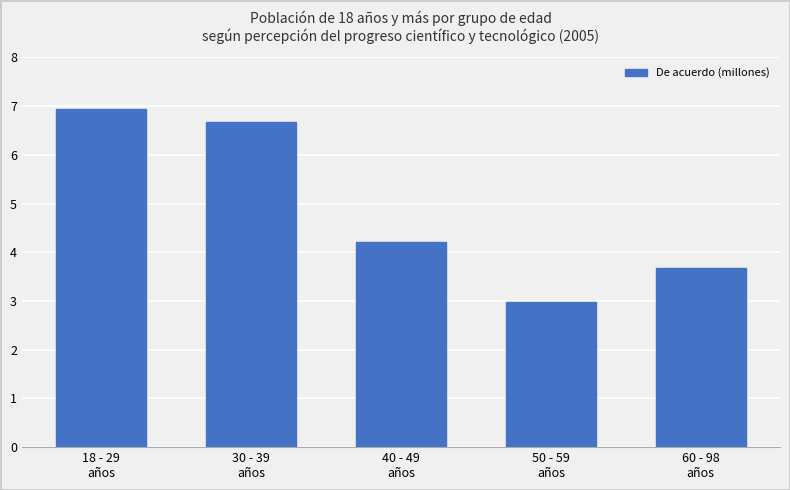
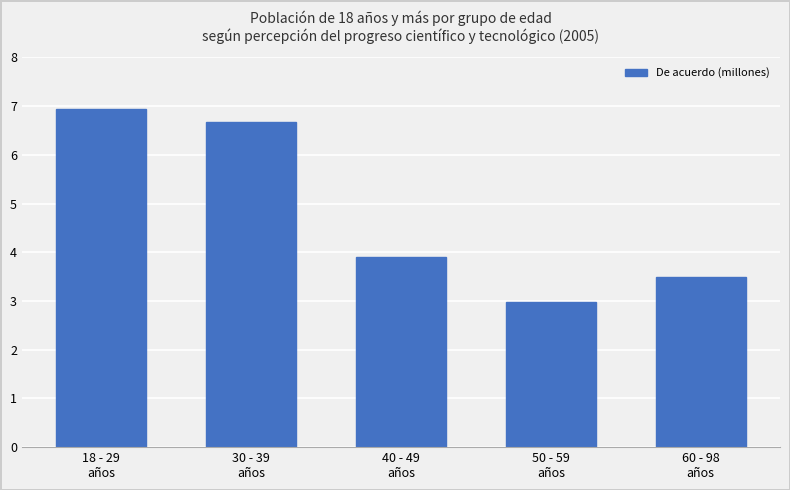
40 - 49 años: 4.2 -> 3.9
60 - 98 años: 3.7 -> 3.5
